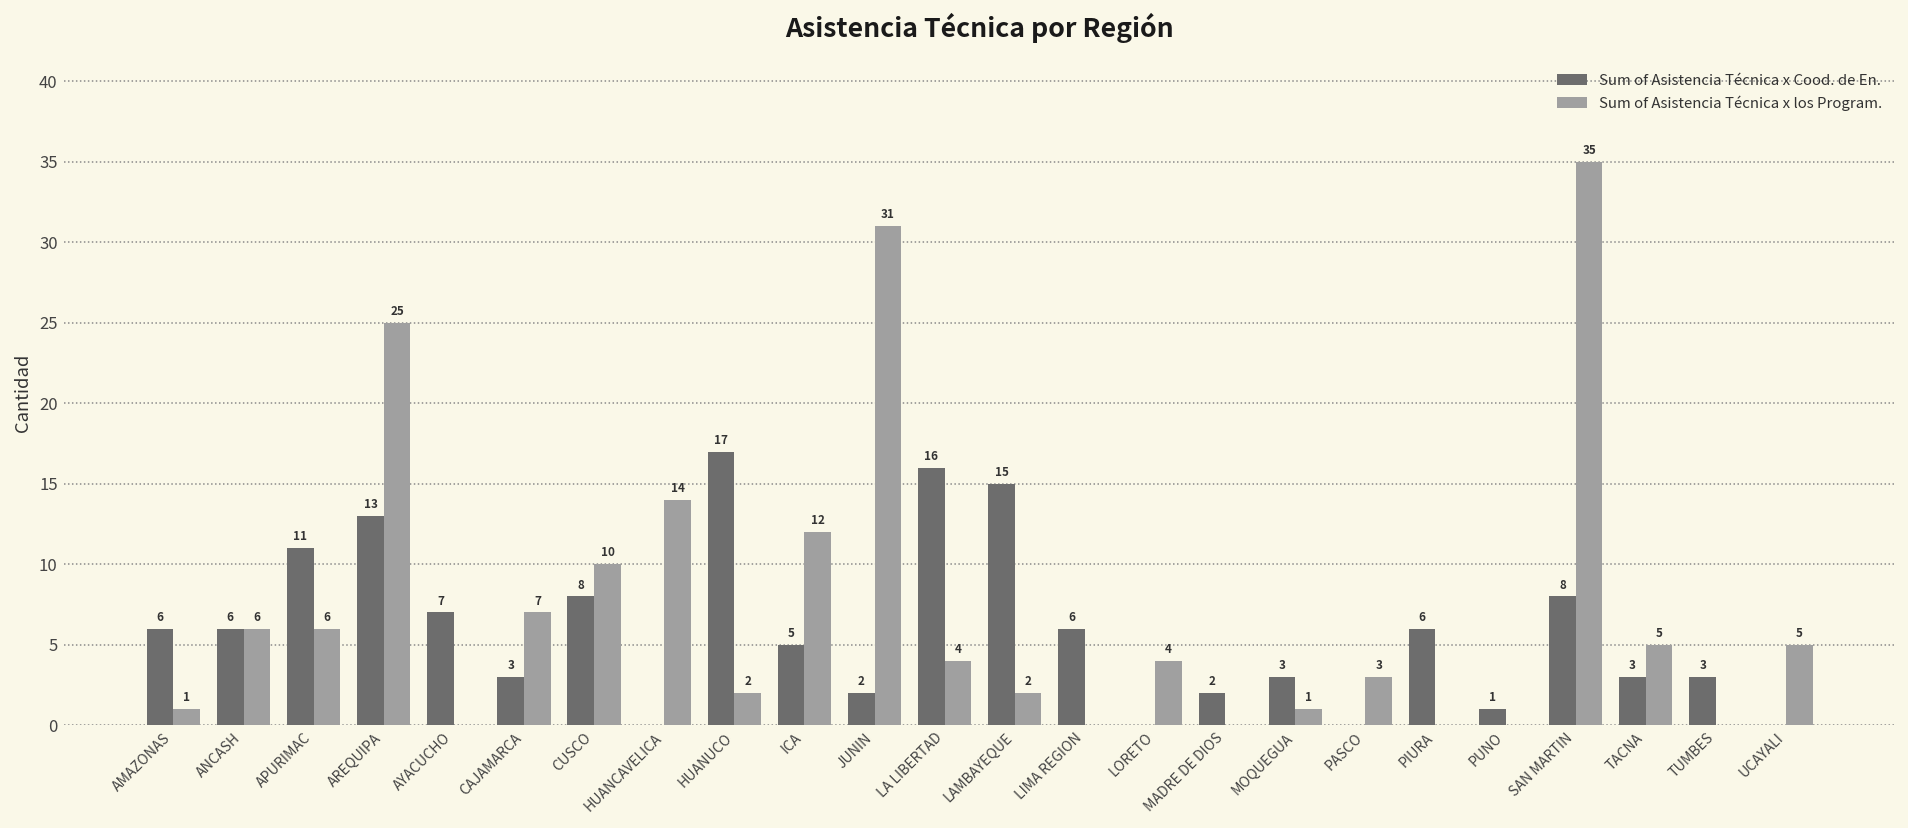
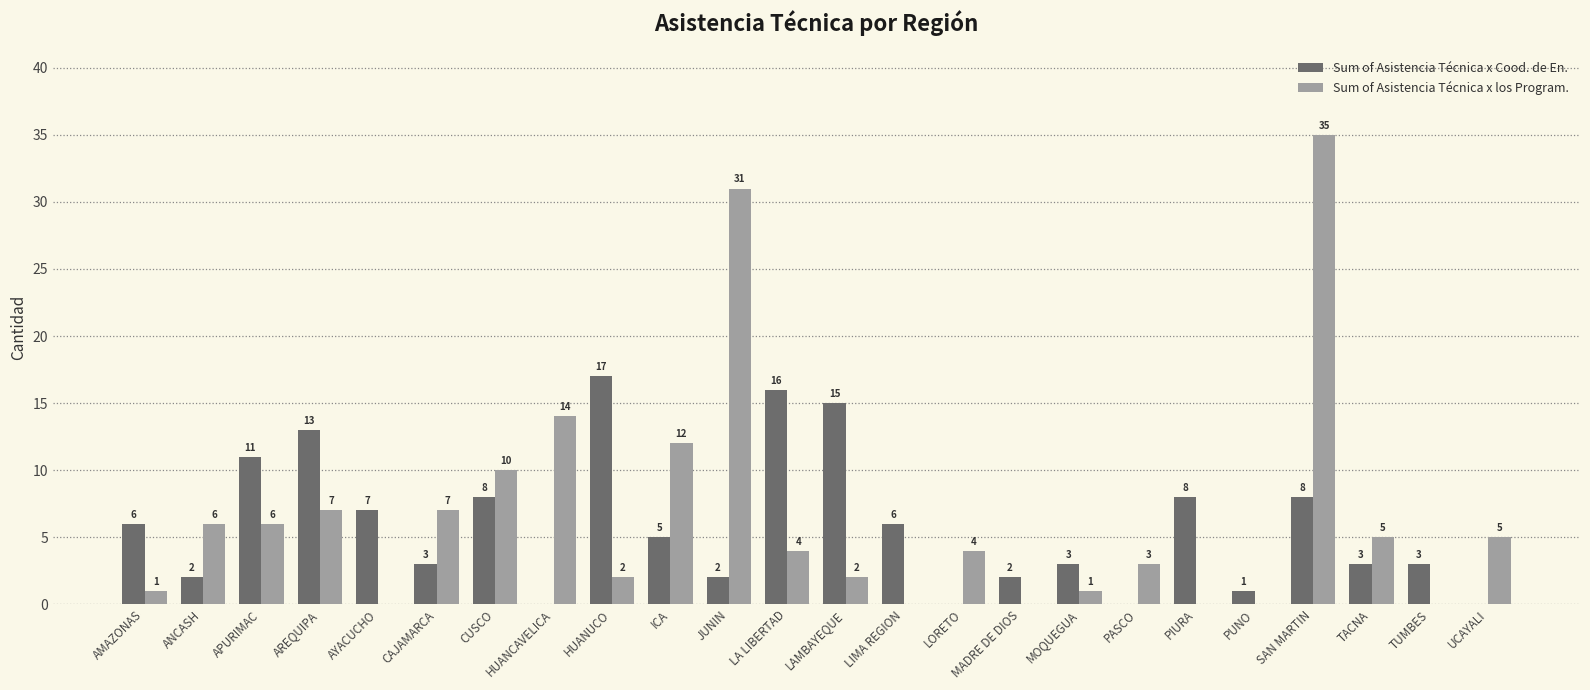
Sum of Asistencia Técnica x Cood. de En., ANCASH: 6 -> 2
Sum of Asistencia Técnica x los Program., AREQUIPA: 25 -> 7
Sum of Asistencia Técnica x Cood. de En., PIURA: 6 -> 8
